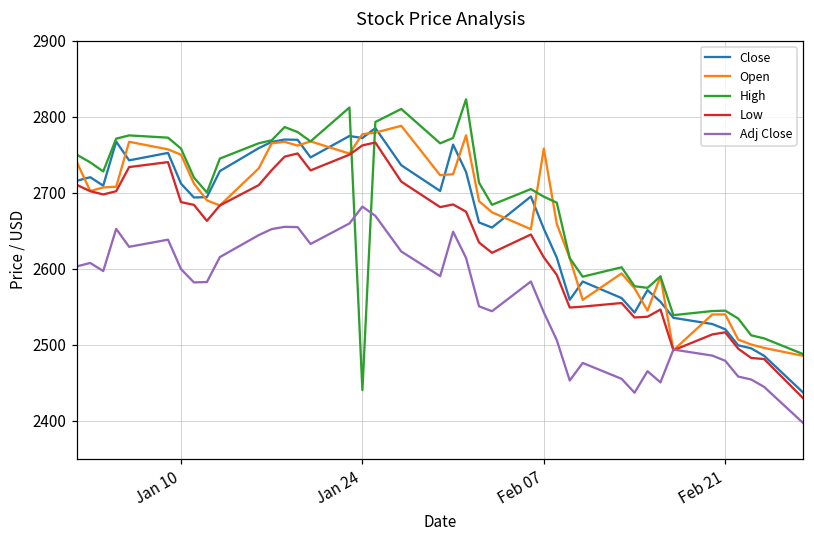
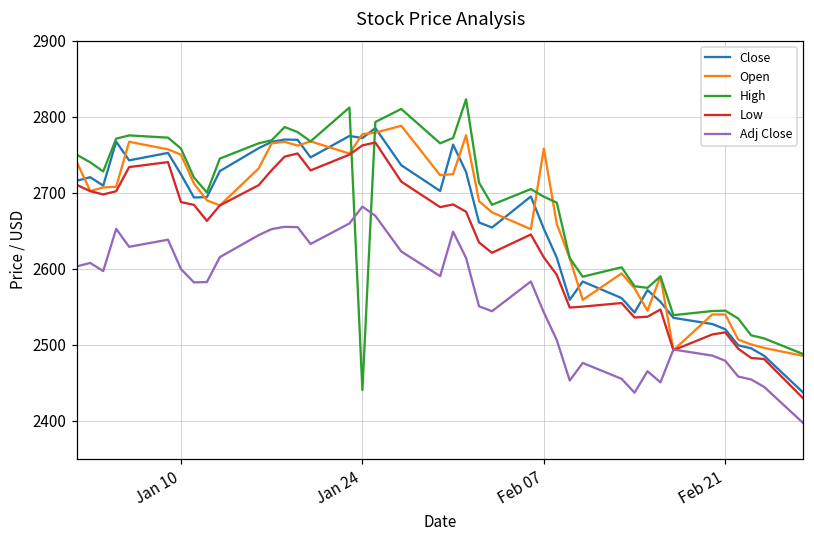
Close, Jan 10: 2710 -> 2720
